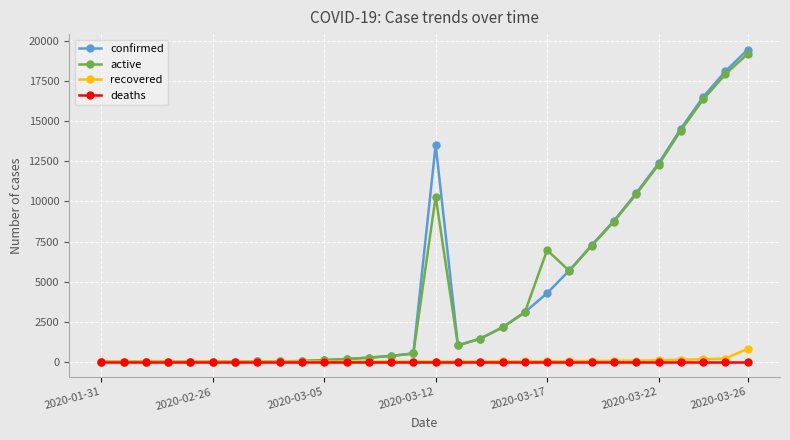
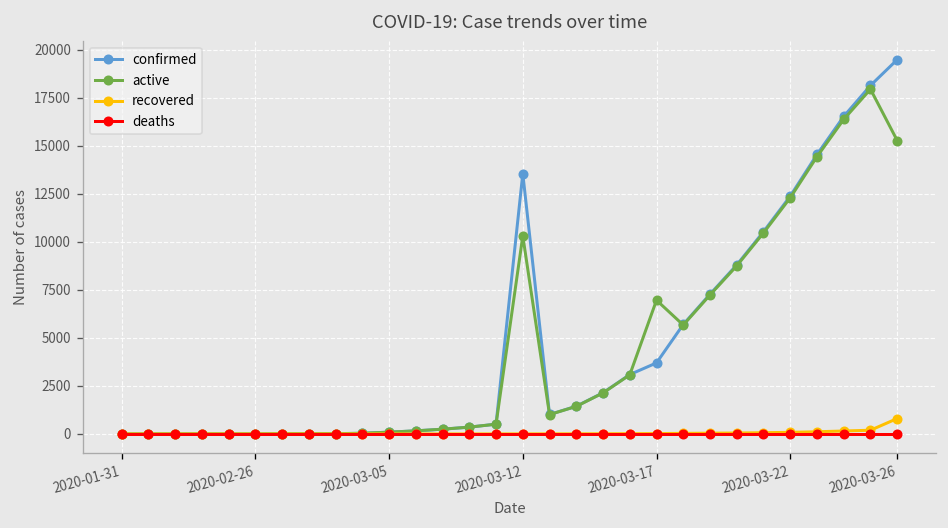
confirmed, 2020-03-17: 4300 -> 3700
active, 2020-03-26: 19200 -> 15300
